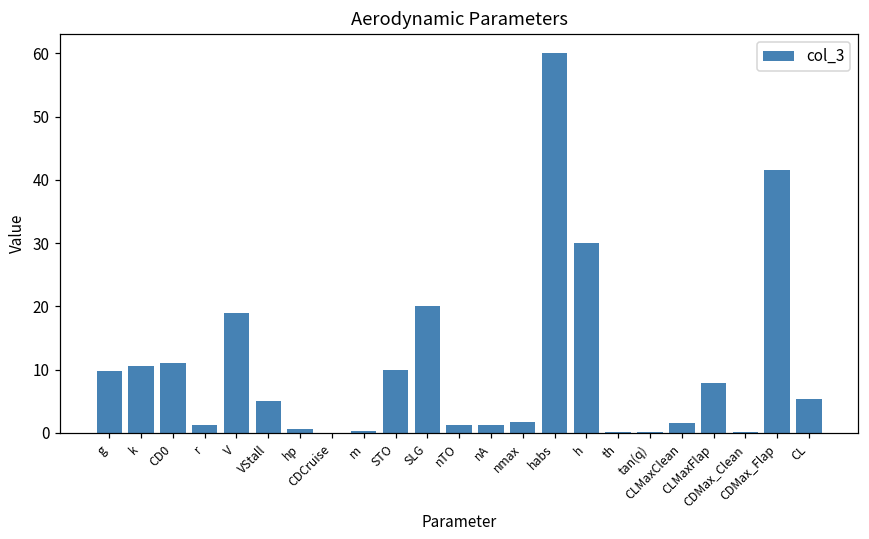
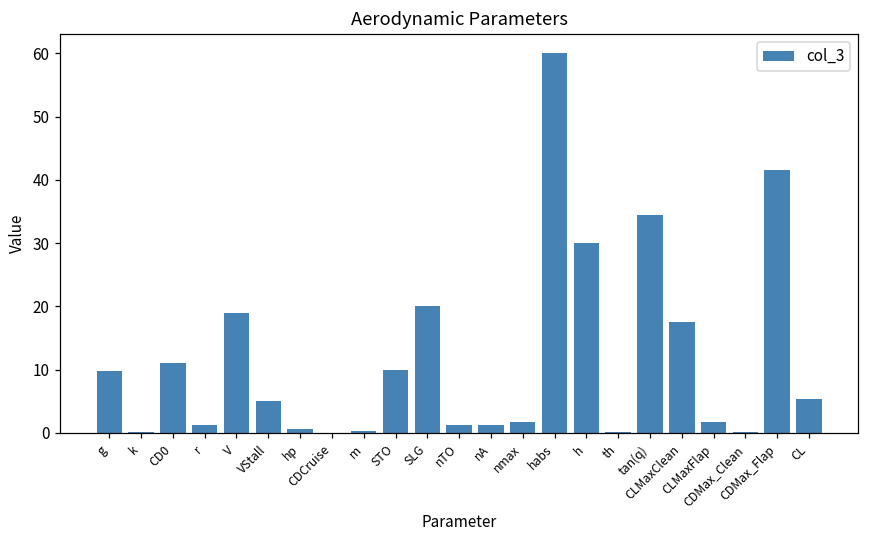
k: 11 -> 0
tan(q): 0 -> 35
CLMaxClean: 2 -> 18
CLMaxFlap: 8 -> 2
